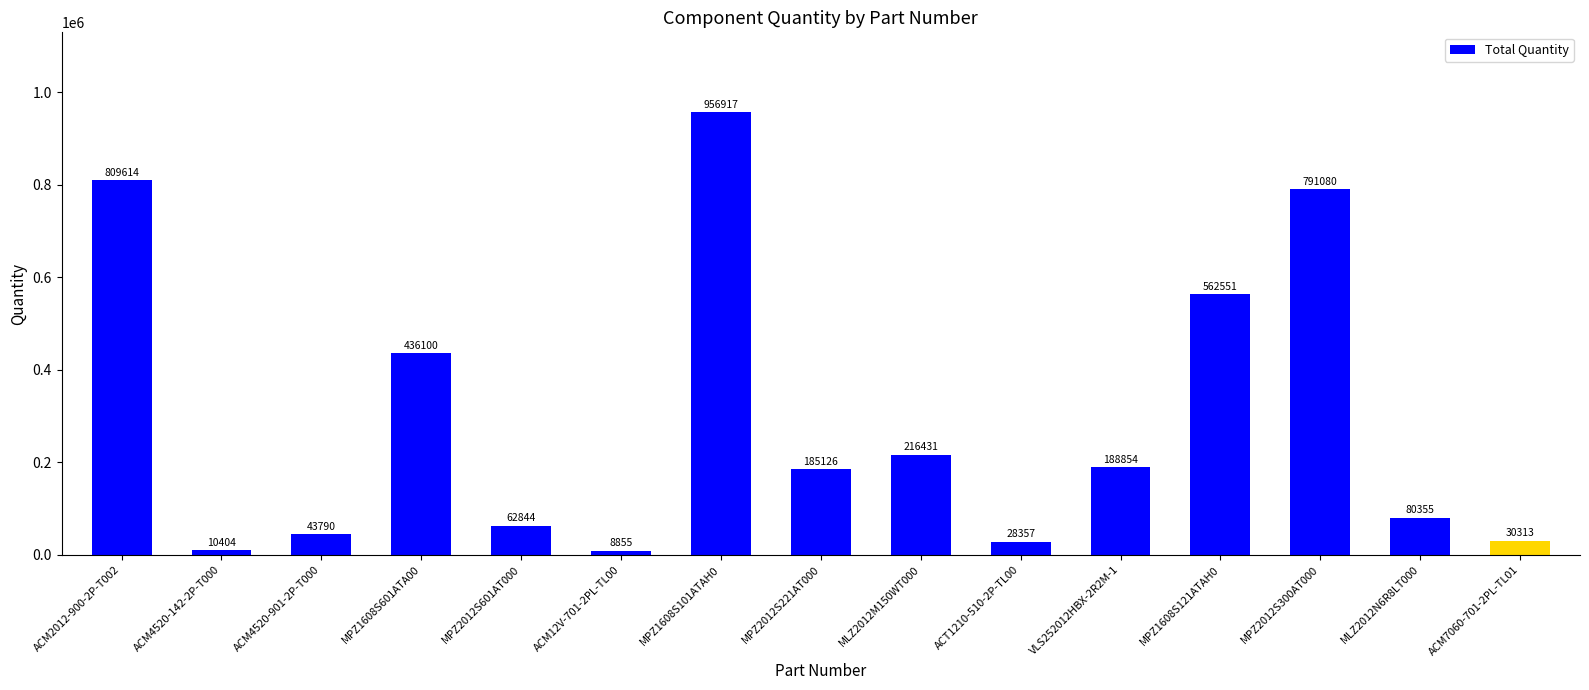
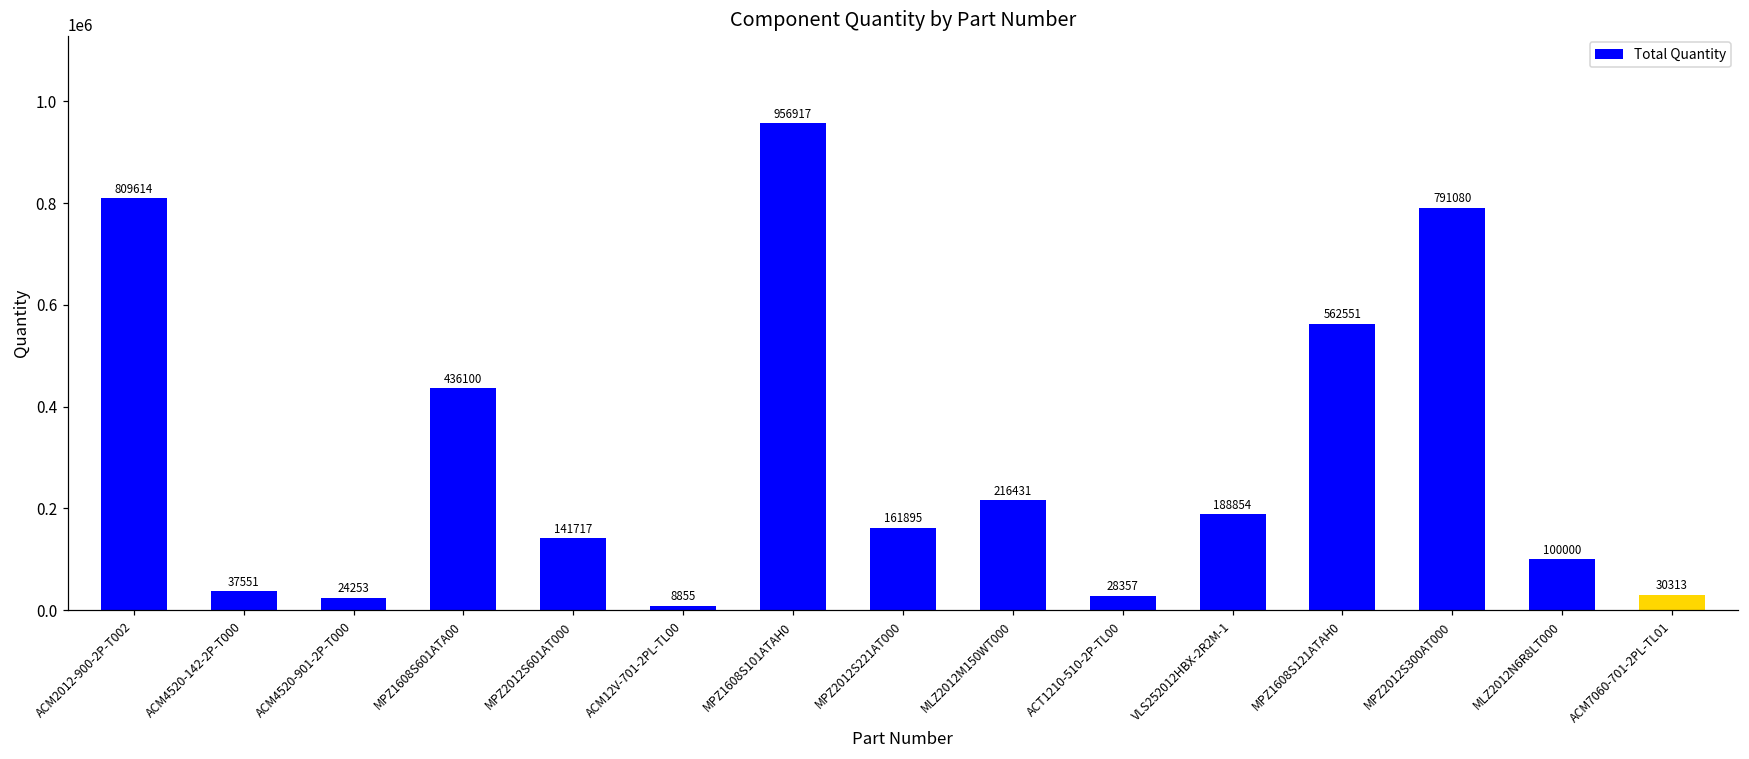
ACM4520-142-2P-T000: 10404 -> 37551
ACM4520-901-2P-T000: 43790 -> 24253
MPZ2012S601AT000: 62844 -> 141717
MPZ2012S221AT000: 185126 -> 161895
MLZ2012N6R8LT000: 80355 -> 100000
